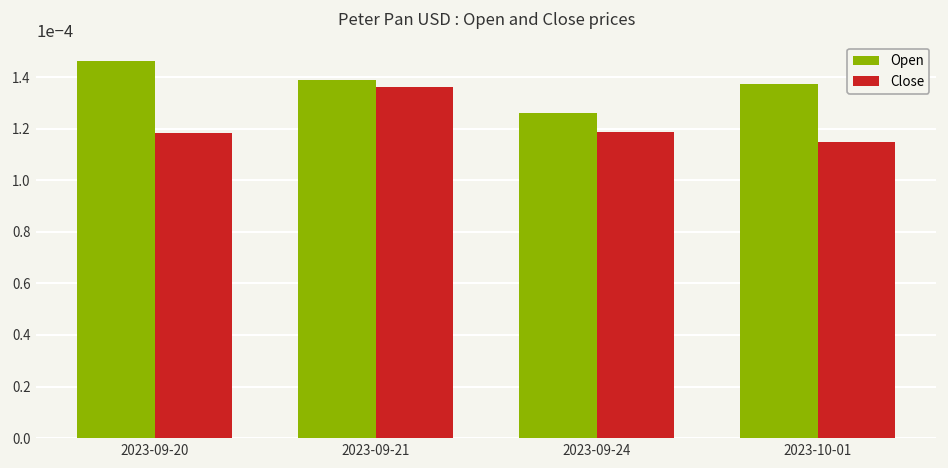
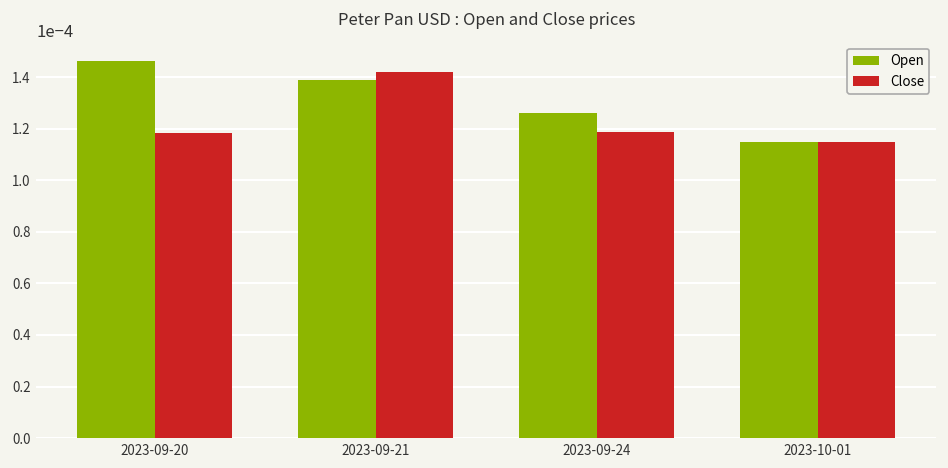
Close, 2023-09-21: 0.000136 -> 0.000142
Open, 2023-10-01: 0.000137 -> 0.000115
